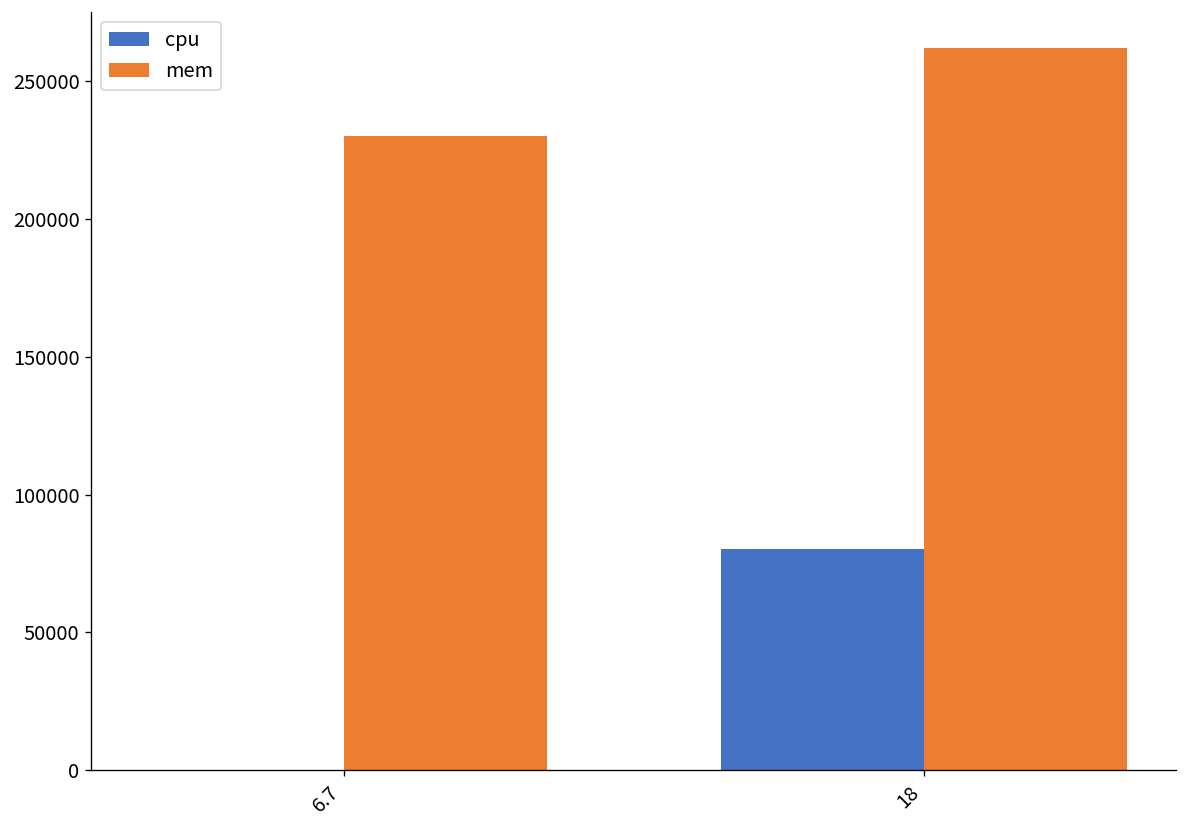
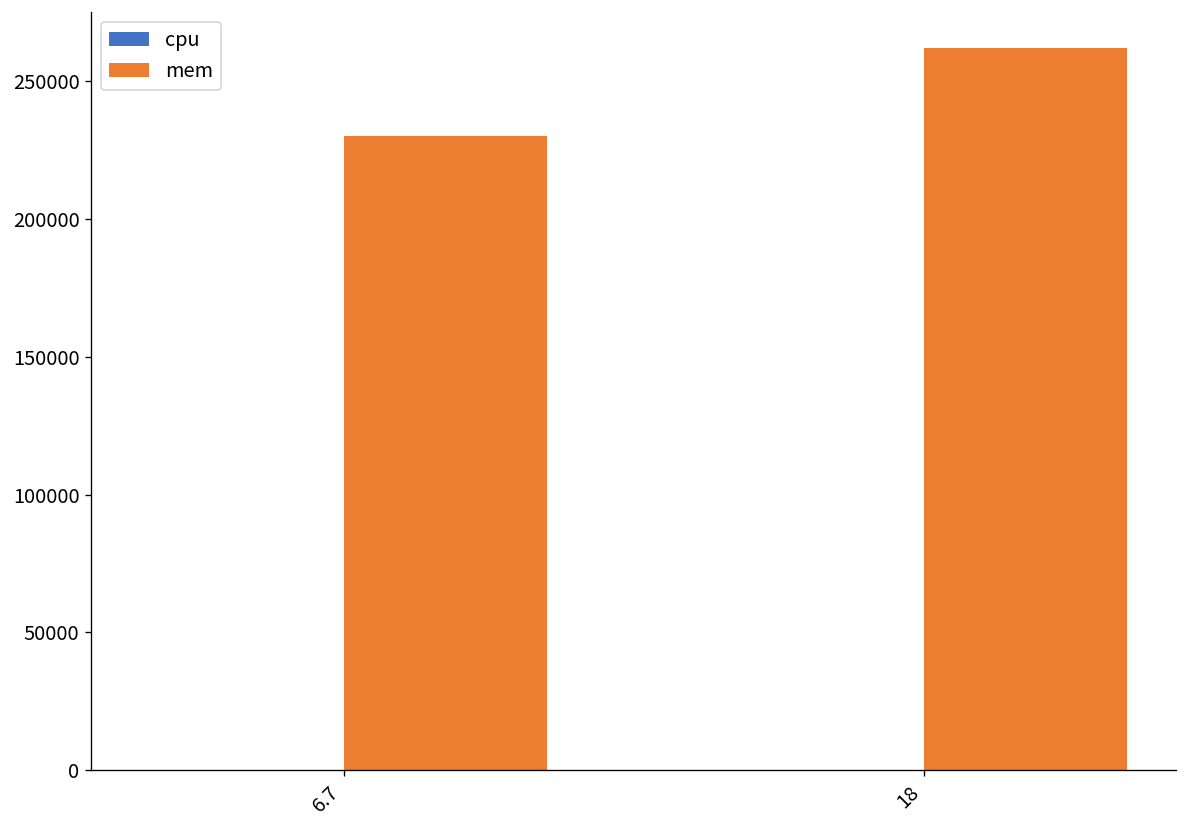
cpu, 18: 80000 -> 0
